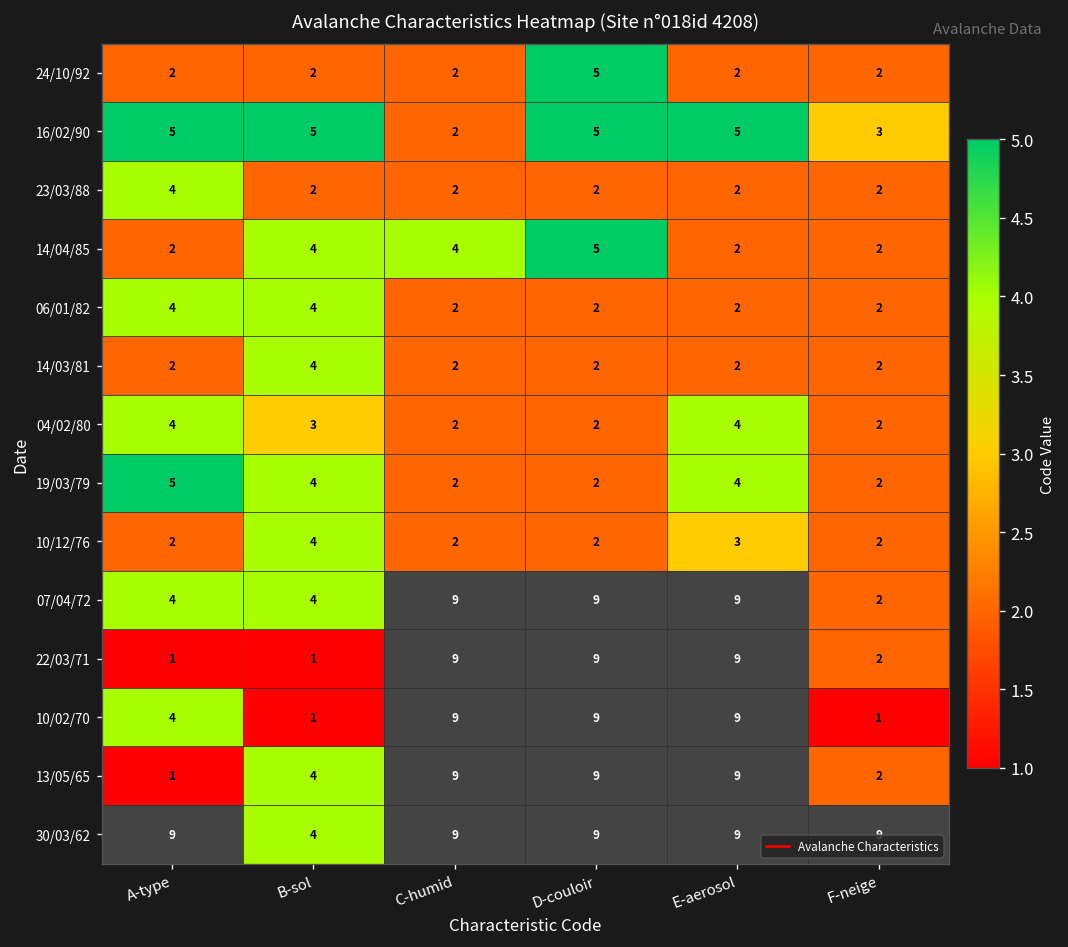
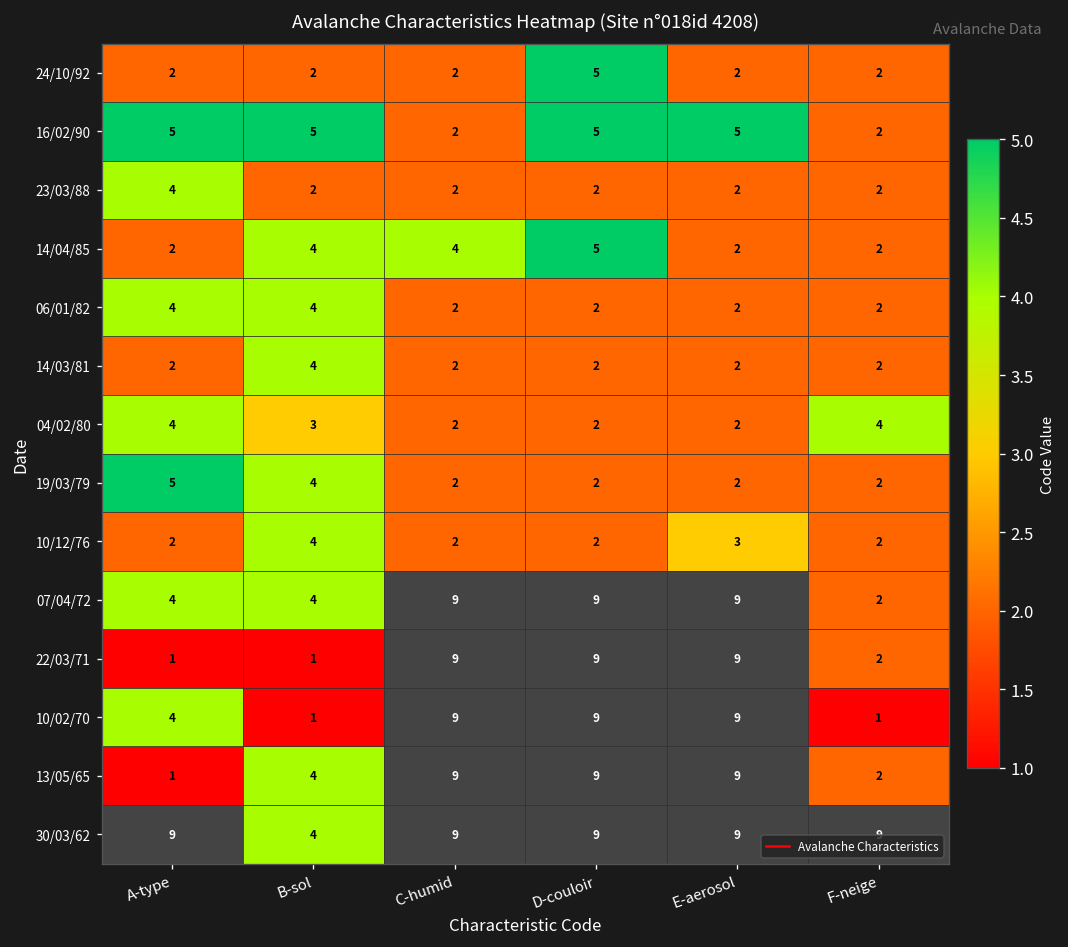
16/02/90, F-neige: 3 -> 2
04/02/80, E-aerosol: 4 -> 2
04/02/80, F-neige: 2 -> 4
19/03/79, E-aerosol: 4 -> 2
